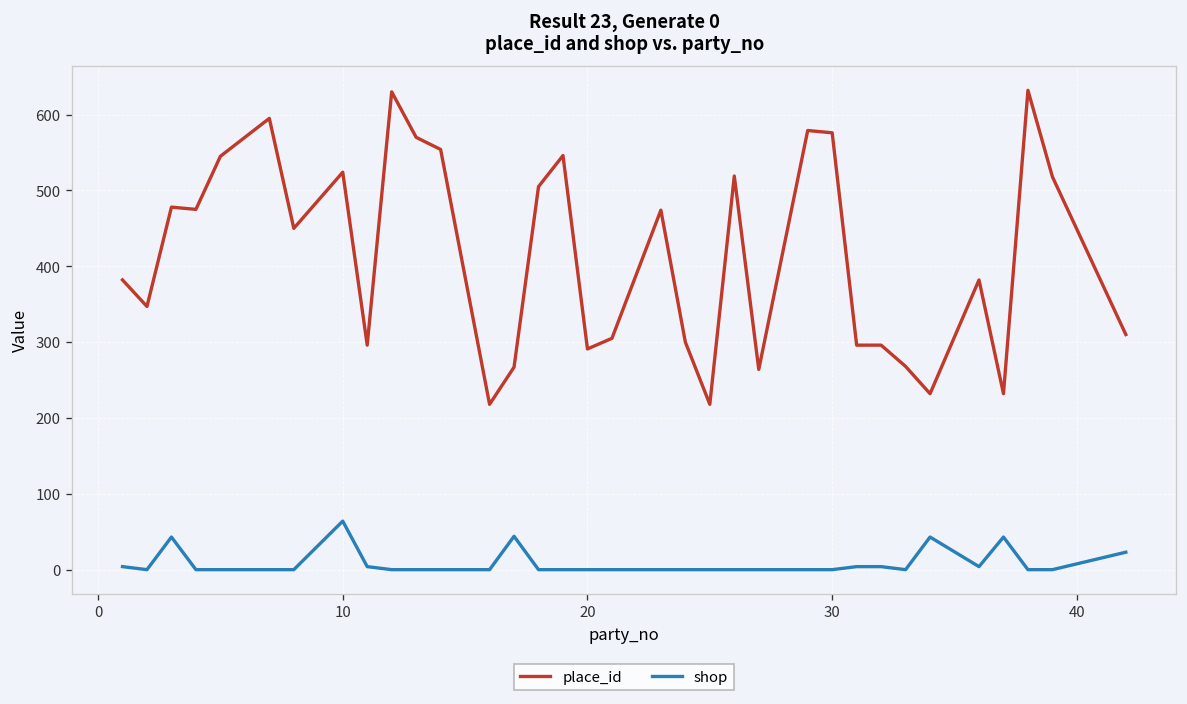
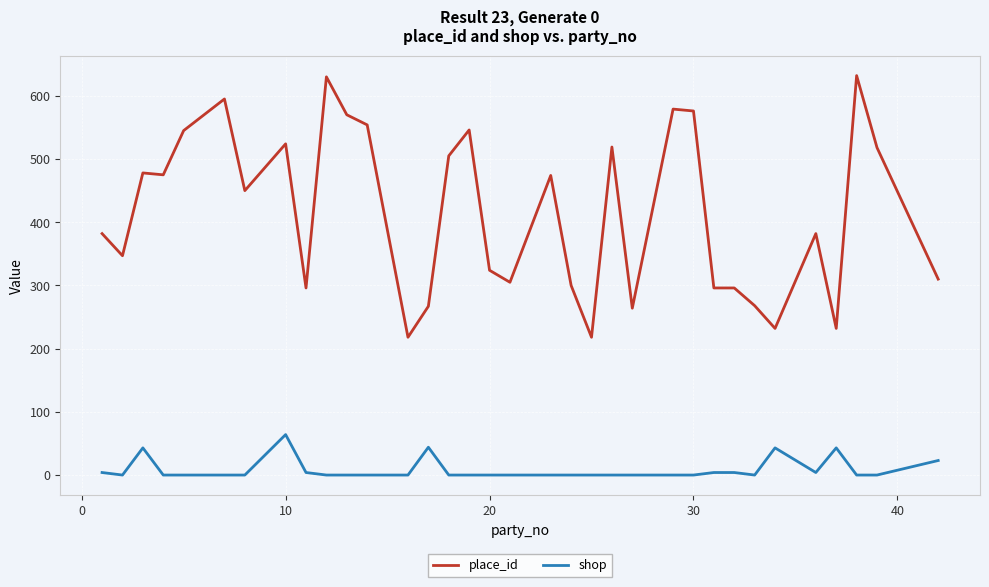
place_id, 20: 290 -> 320
